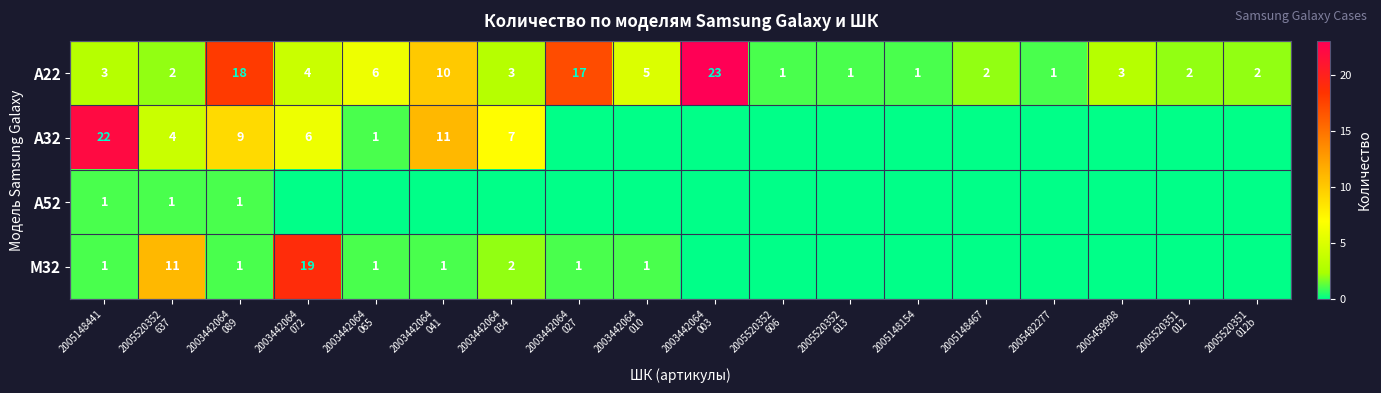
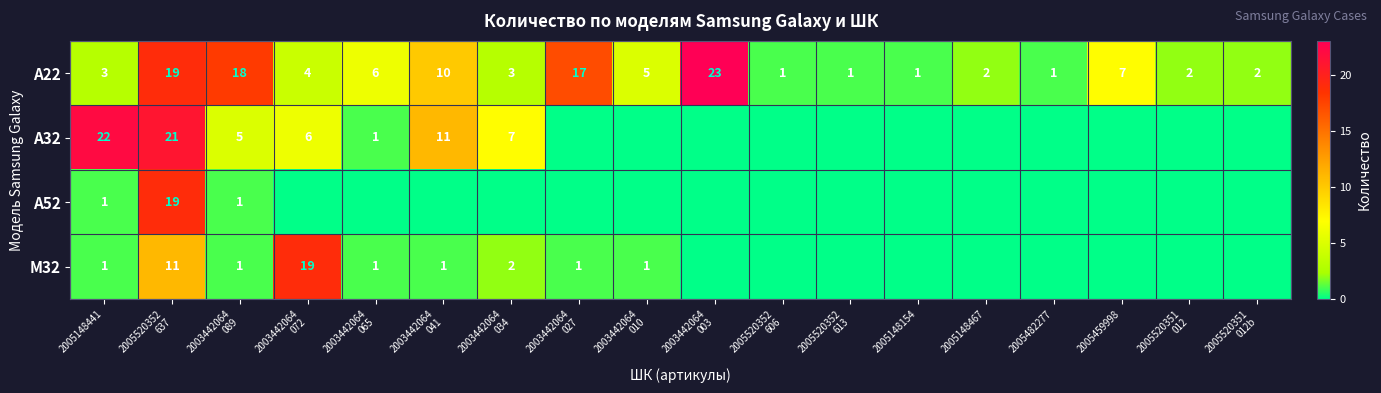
A22, 2005520352 637: 2 -> 19
A22, 2005459998: 3 -> 7
A32, 2005520352 637: 4 -> 21
A32, 2003442064 089: 9 -> 5
A52, 2005520352 637: 1 -> 19
